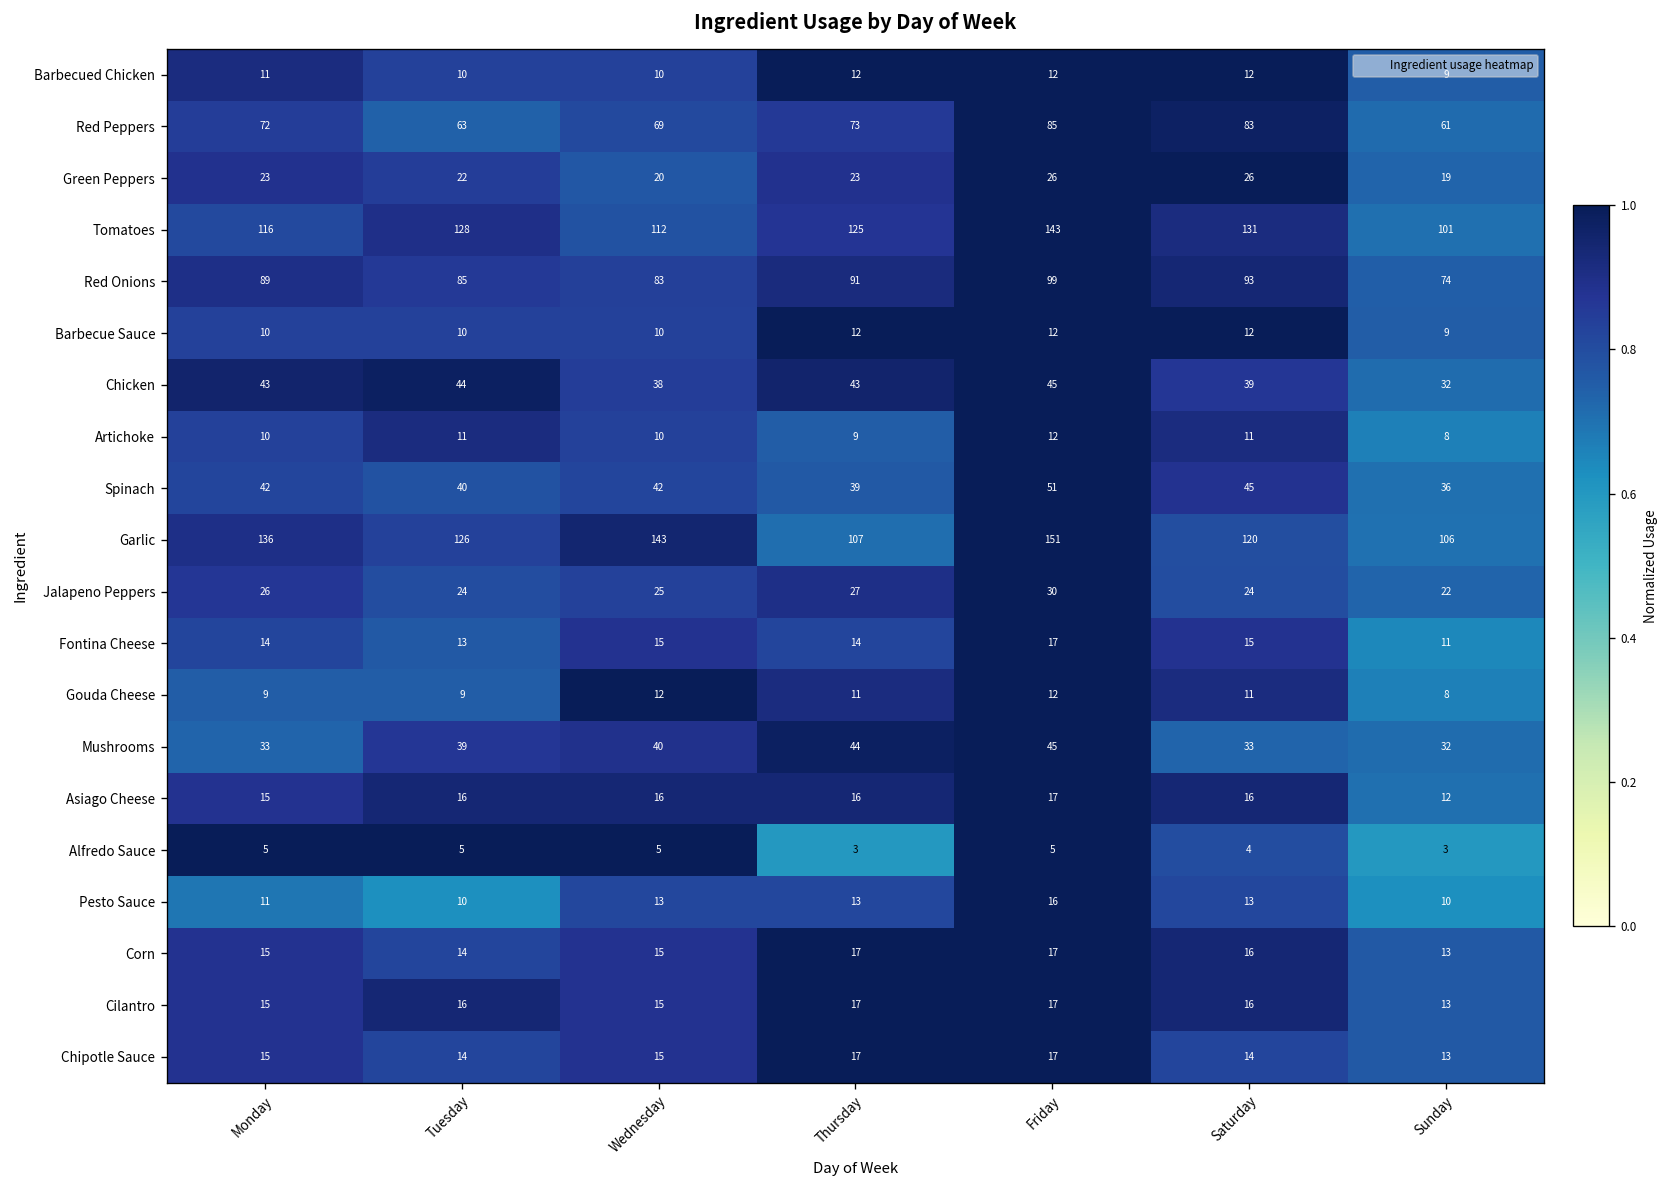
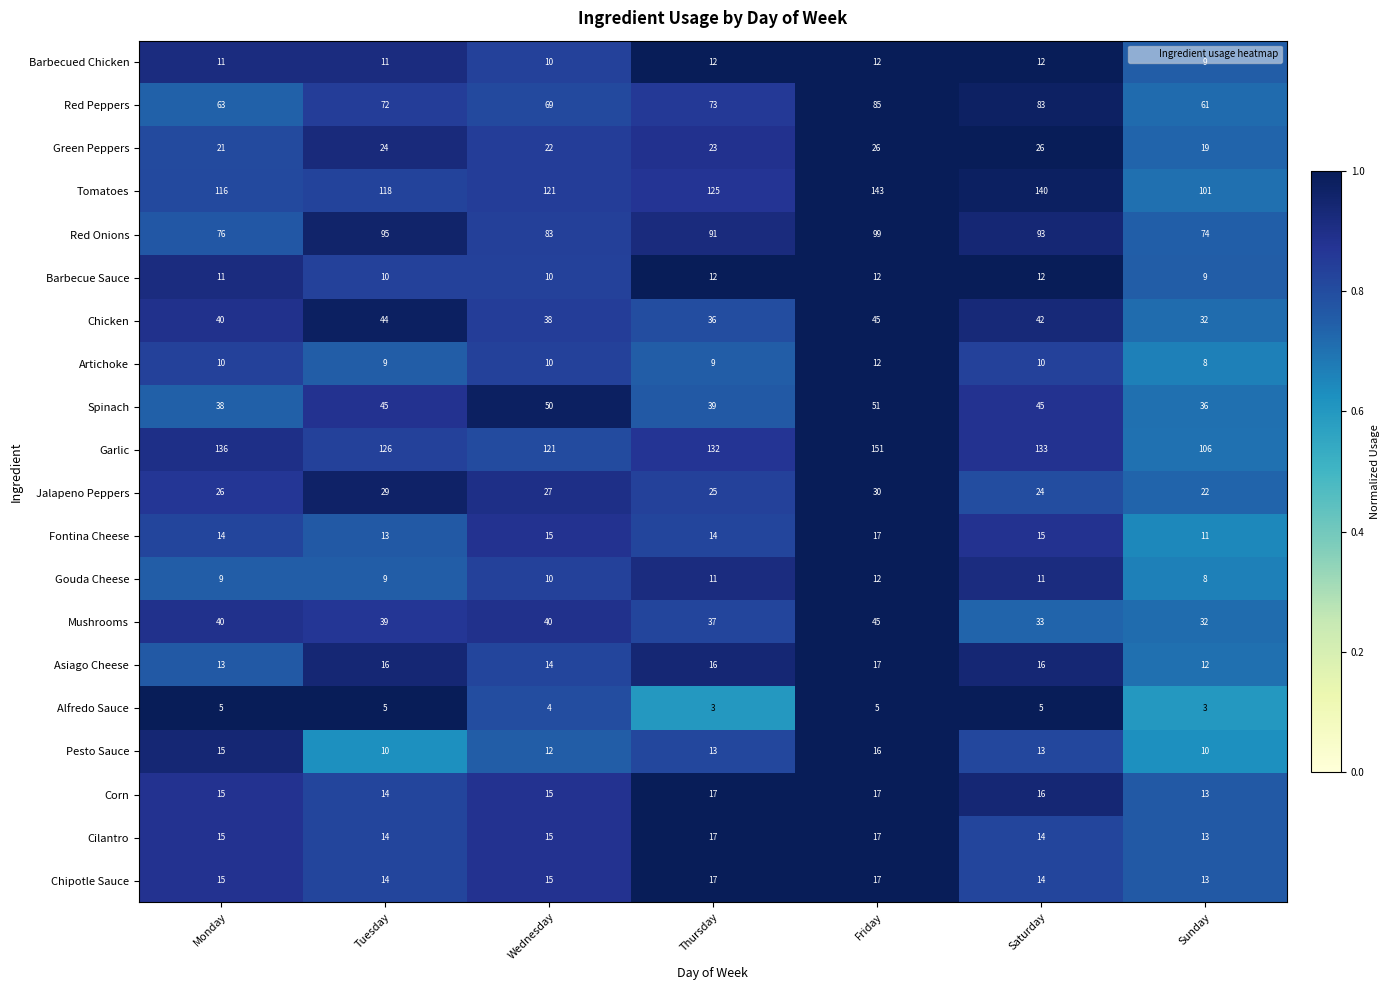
Barbecued Chicken, Tuesday: 10 -> 11
Red Peppers, Monday: 72 -> 63
Red Peppers, Tuesday: 63 -> 72
Green Peppers, Monday: 23 -> 21
Green Peppers, Tuesday: 22 -> 24
Green Peppers, Wednesday: 20 -> 22
Tomatoes, Tuesday: 128 -> 118
Tomatoes, Wednesday: 112 -> 121
Tomatoes, Saturday: 131 -> 140
Red Onions, Monday: 89 -> 76
Red Onions, Tuesday: 85 -> 95
Barbecue Sauce, Monday: 10 -> 11
Chicken, Monday: 43 -> 40
Chicken, Thursday: 43 -> 36
Chicken, Saturday: 39 -> 42
Artichoke, Tuesday: 11 -> 9
Artichoke, Saturday: 11 -> 10
Spinach, Monday: 42 -> 38
Spinach, Tuesday: 40 -> 45
Spinach, Wednesday: 42 -> 50
Garlic, Wednesday: 143 -> 121
Garlic, Thursday: 107 -> 132
Garlic, Saturday: 120 -> 133
Jalapeno Peppers, Tuesday: 24 -> 29
Jalapeno Peppers, Wednesday: 25 -> 27
Jalapeno Peppers, Thursday: 27 -> 25
Gouda Cheese, Wednesday: 12 -> 10
Mushrooms, Monday: 33 -> 40
Mushrooms, Thursday: 44 -> 37
Asiago Cheese, Monday: 15 -> 13
Asiago Cheese, Wednesday: 16 -> 14
Alfredo Sauce, Wednesday: 5 -> 4
Alfredo Sauce, Saturday: 4 -> 5
Pesto Sauce, Monday: 11 -> 15
Pesto Sauce, Wednesday: 13 -> 12
Cilantro, Tuesday: 16 -> 14
Cilantro, Saturday: 16 -> 14
